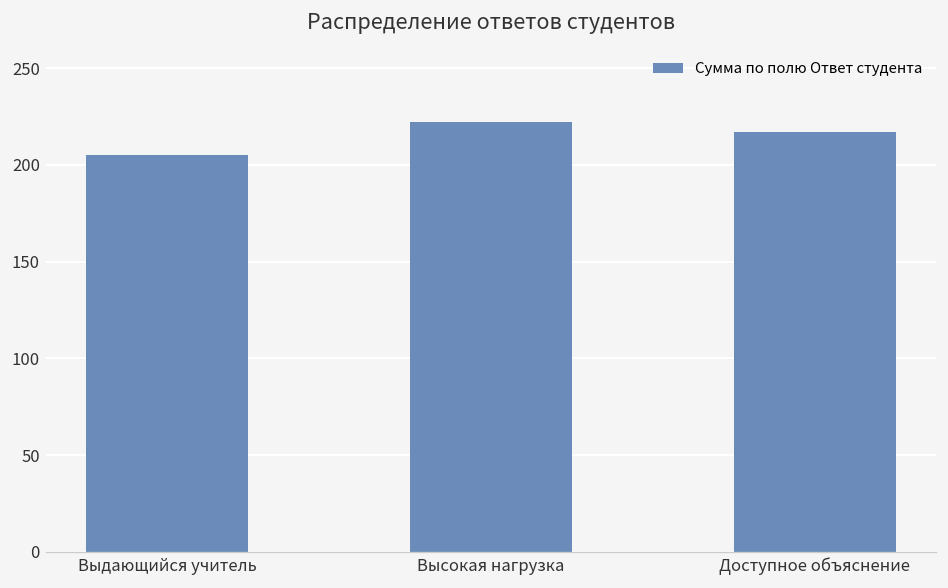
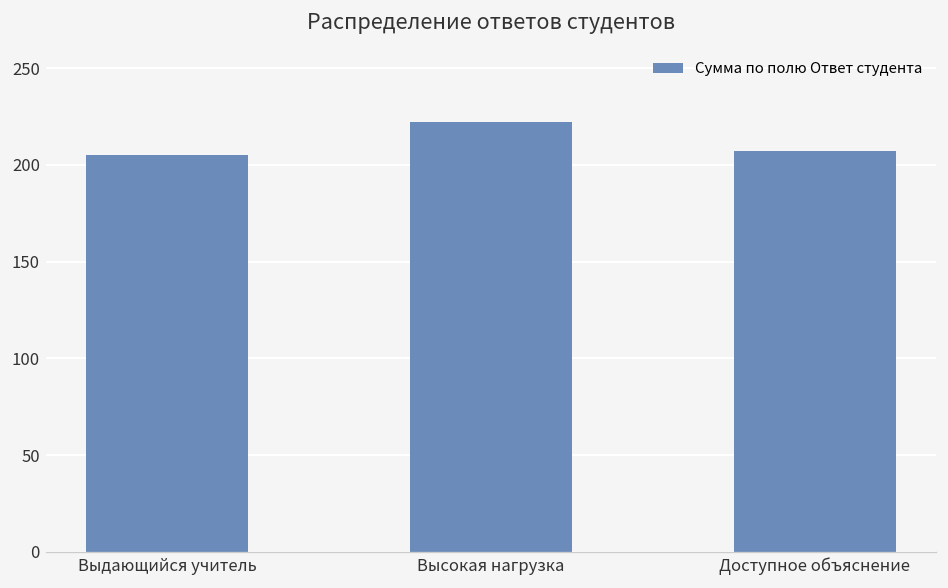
Доступное объяснение: 217 -> 207
